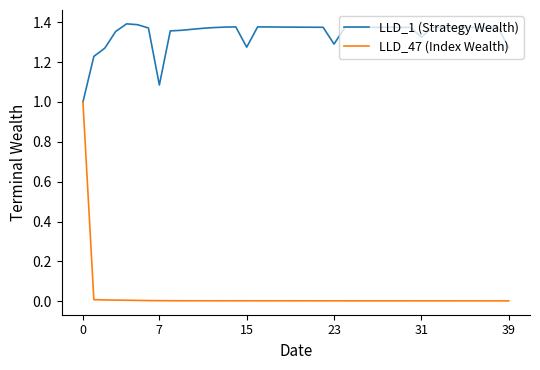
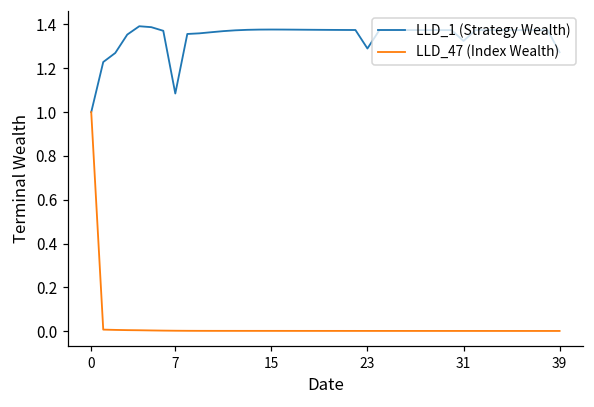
LLD_1 (Strategy Wealth), 15: 1.27 -> 1.38
